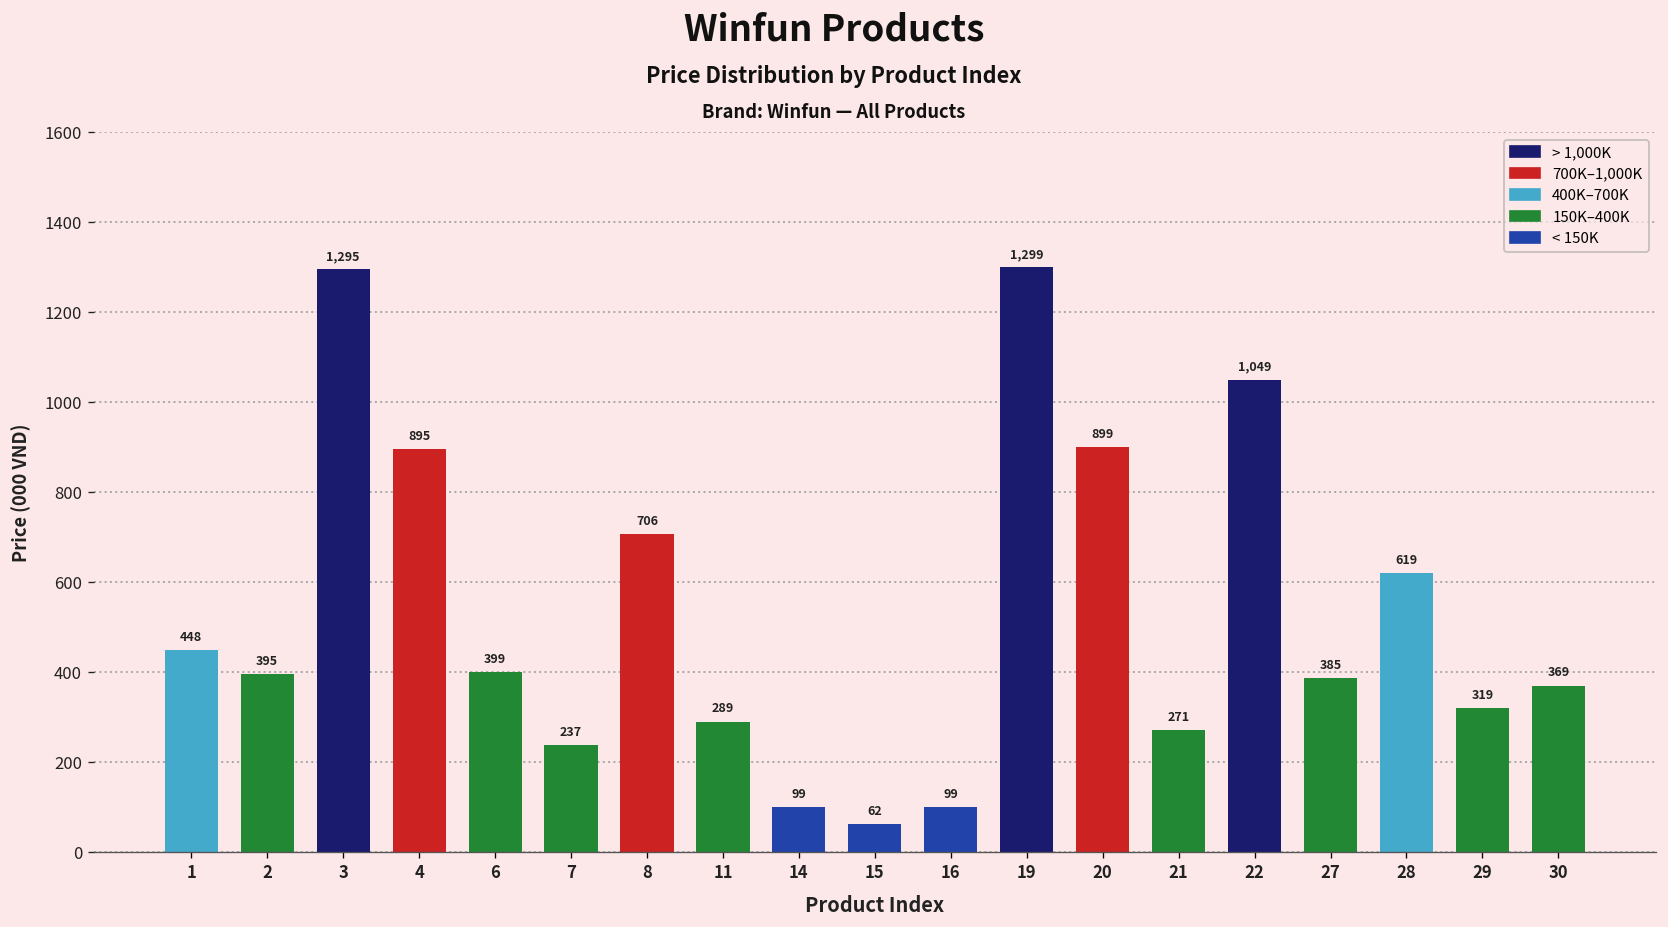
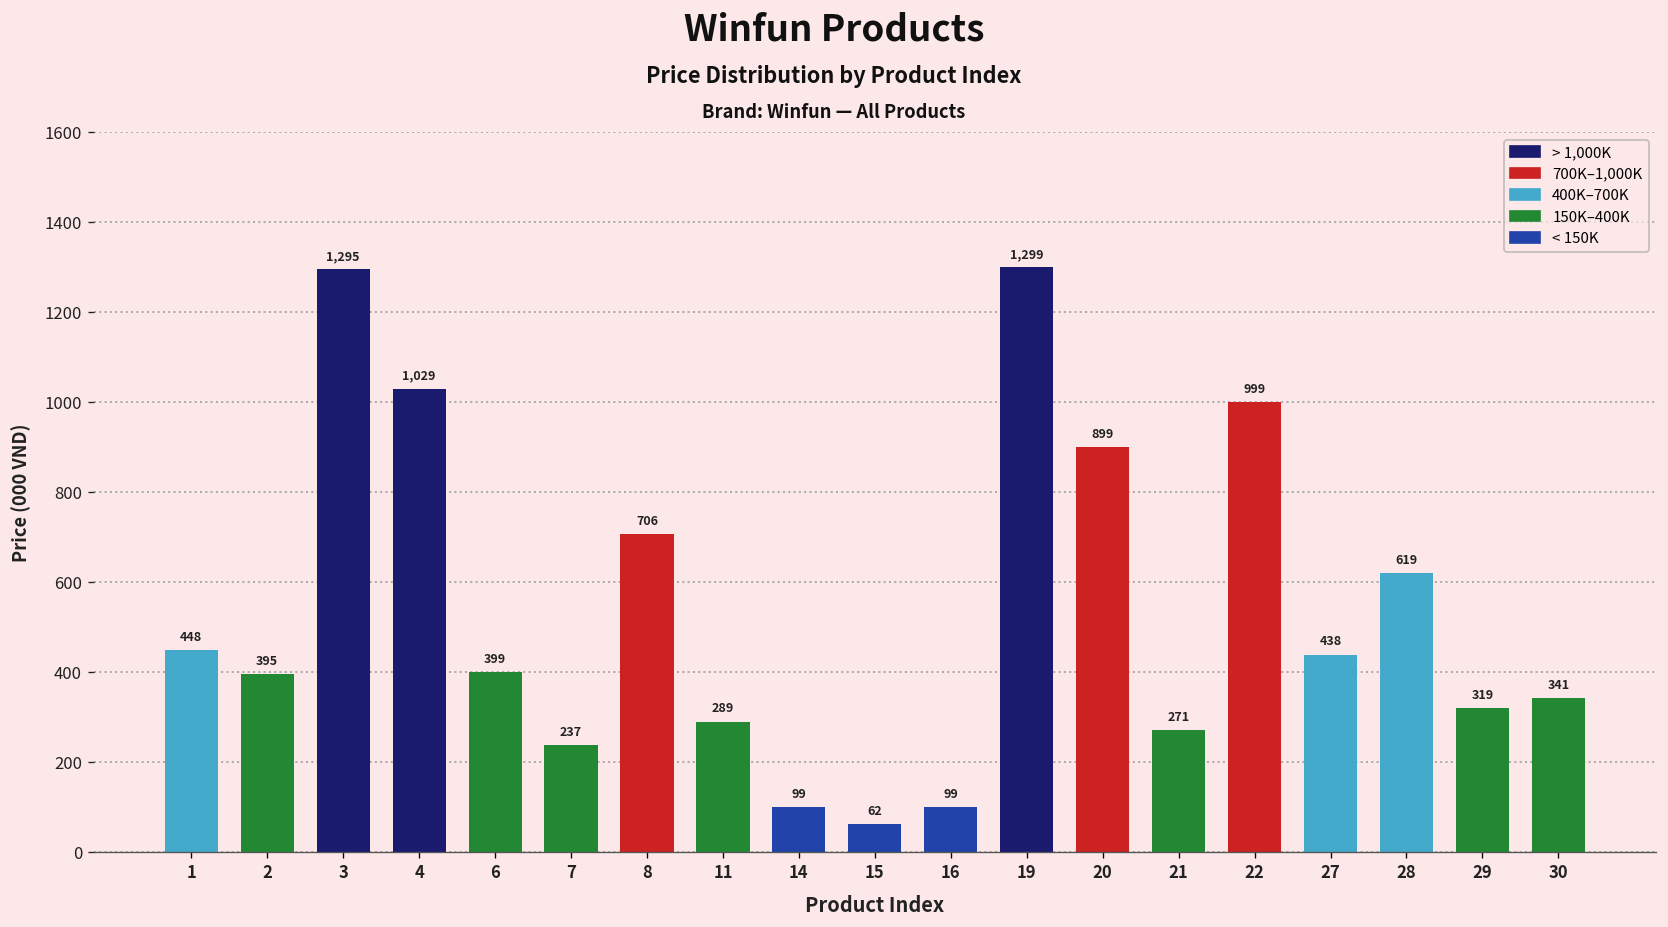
4: 895 -> 1,029
22: 1,049 -> 999
27: 385 -> 438
30: 369 -> 341
